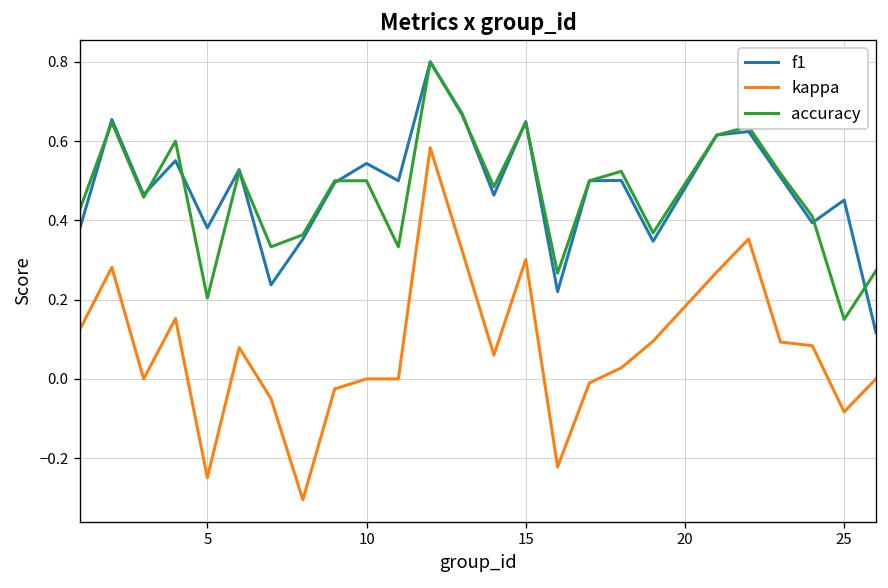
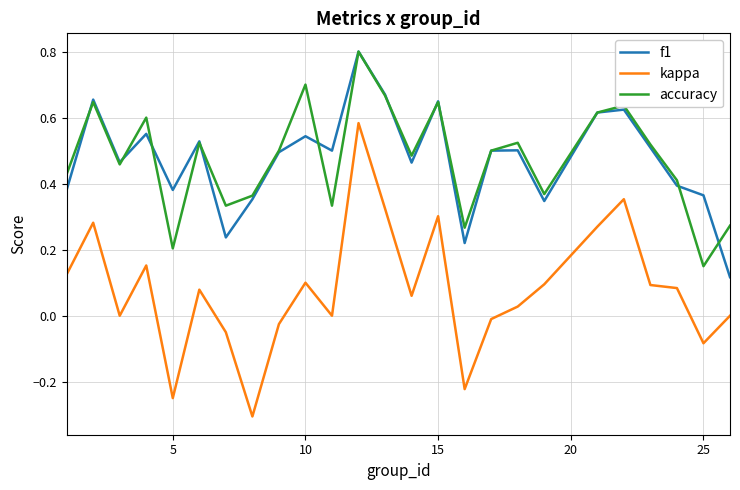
kappa, 10: 0.0 -> 0.1
accuracy, 10: 0.5 -> 0.7
f1, 25: 0.45 -> 0.36
